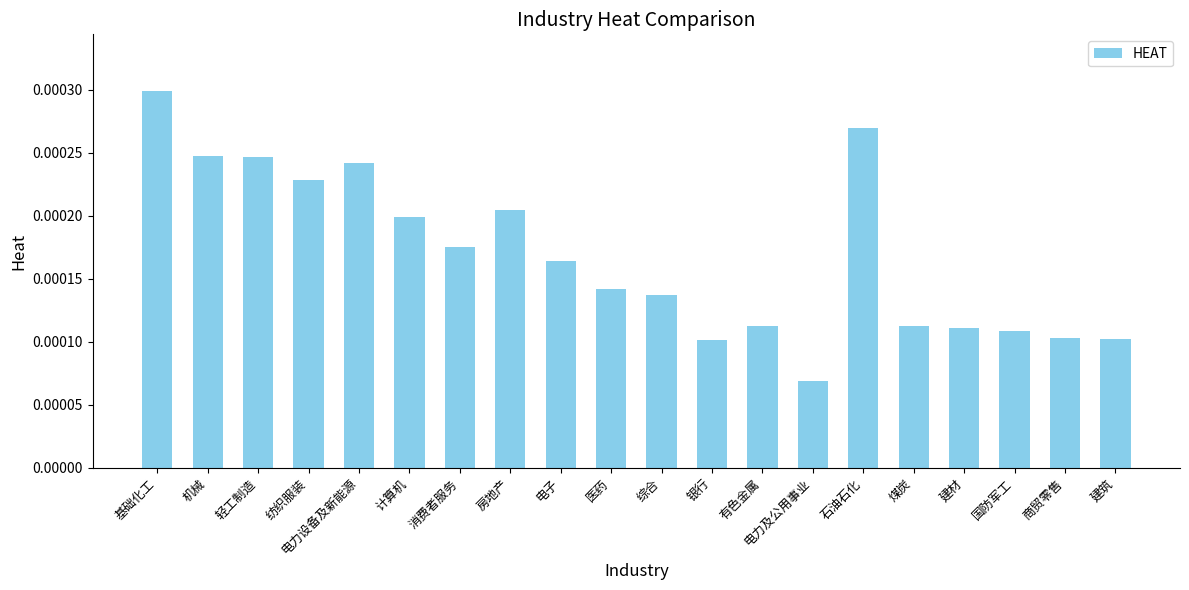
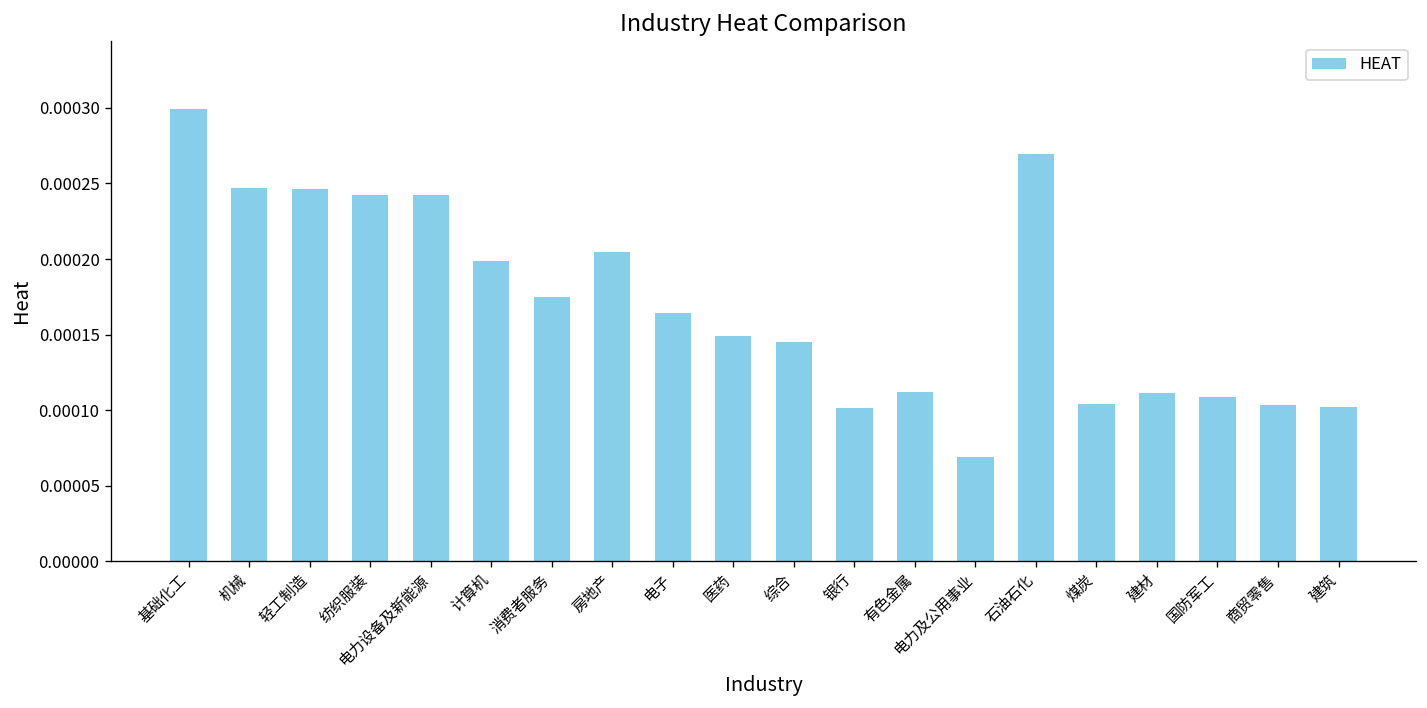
纺织服装: 0.000229 -> 0.000242
医药: 0.000142 -> 0.000149
综合: 0.000137 -> 0.000145
煤炭: 0.000112 -> 0.000104
